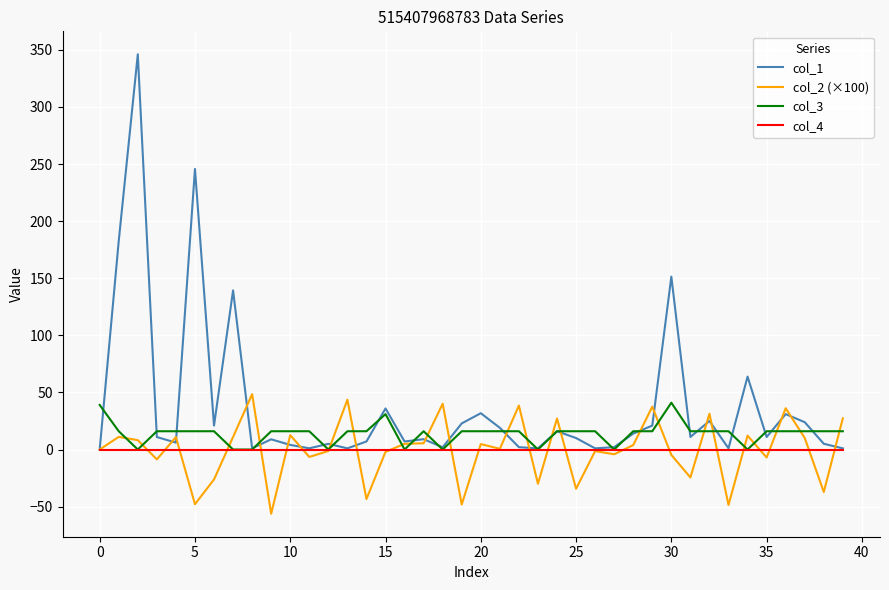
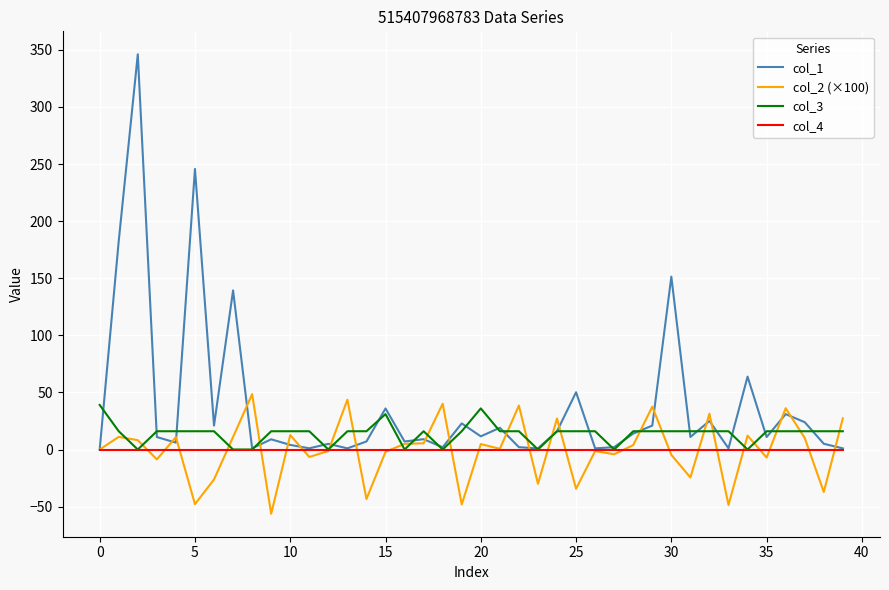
col_1, 20: 32 -> 12
col_3, 20: 16 -> 36
col_1, 25: 10 -> 50
col_3, 30: 41 -> 16
